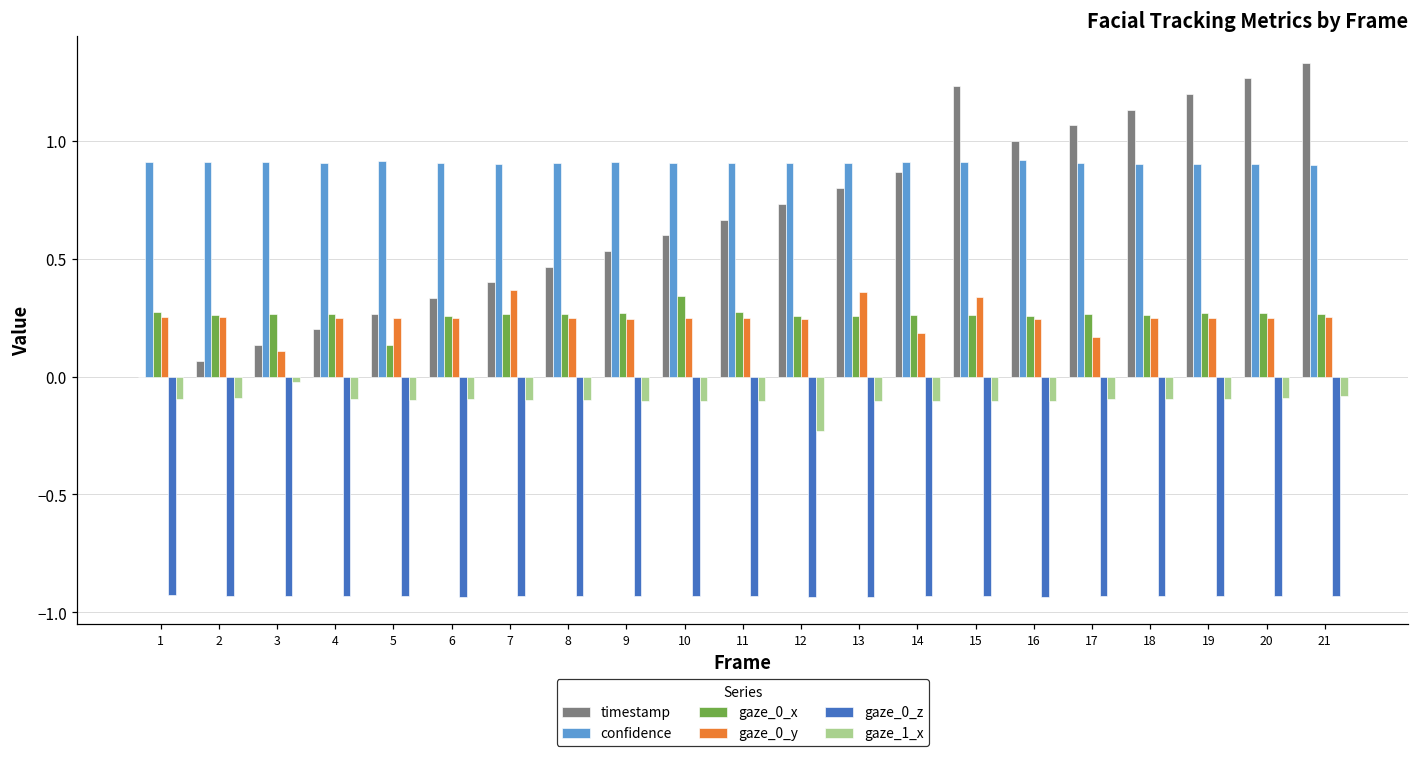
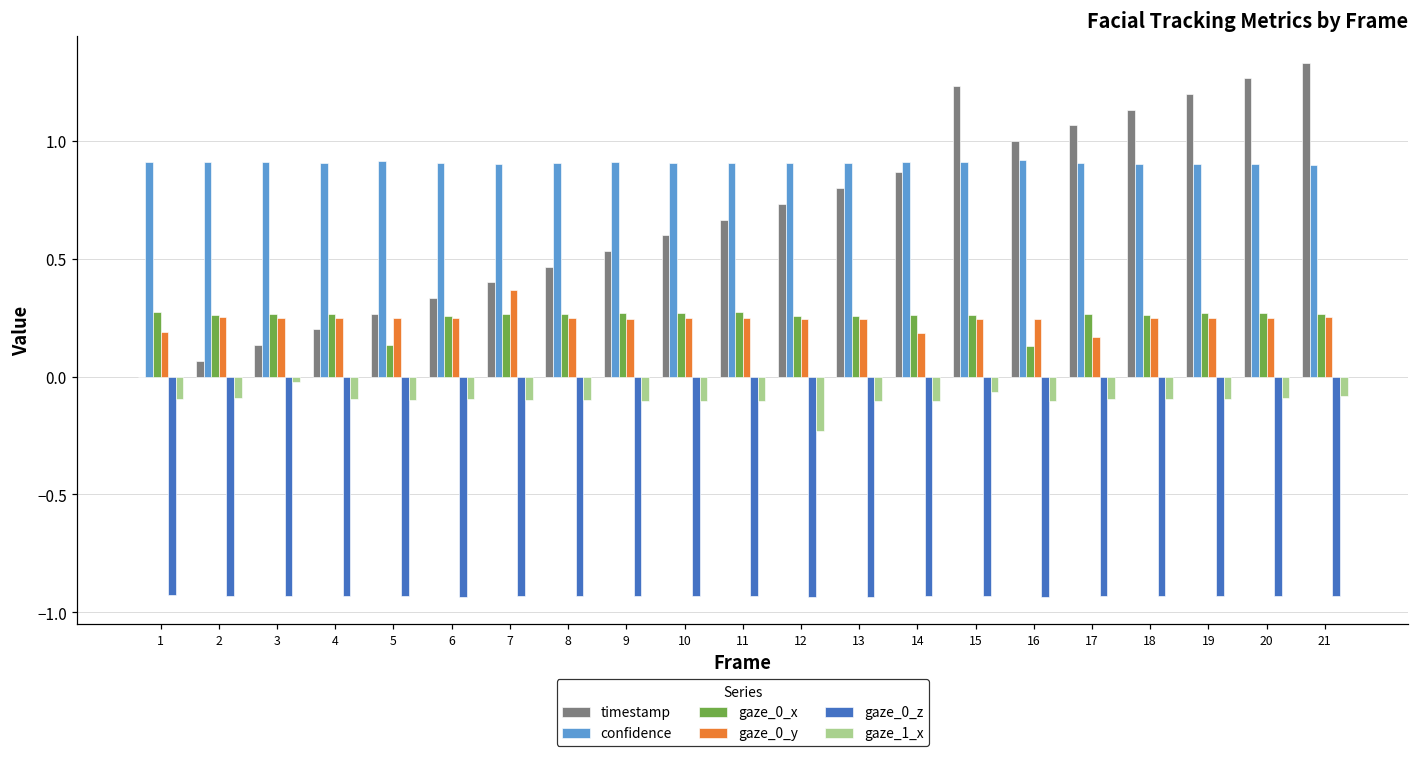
gaze_0_y, 1: 0.25 -> 0.19
gaze_0_y, 3: 0.11 -> 0.25
gaze_0_x, 10: 0.34 -> 0.27
gaze_0_y, 13: 0.36 -> 0.25
gaze_0_y, 15: 0.34 -> 0.24
gaze_1_x, 15: -0.10 -> -0.06
gaze_0_x, 16: 0.26 -> 0.13
